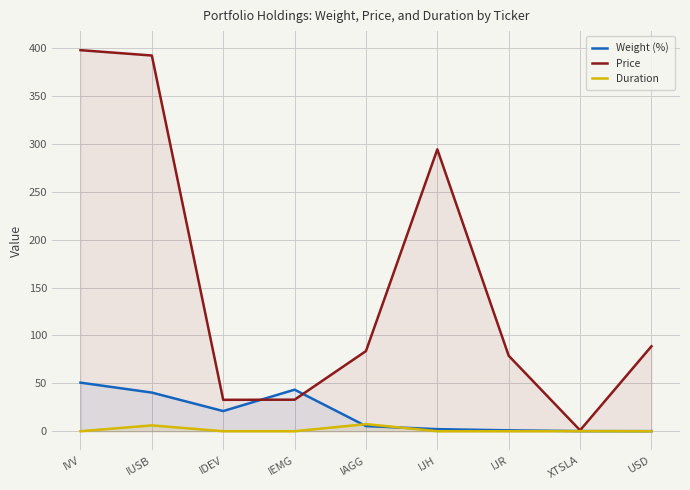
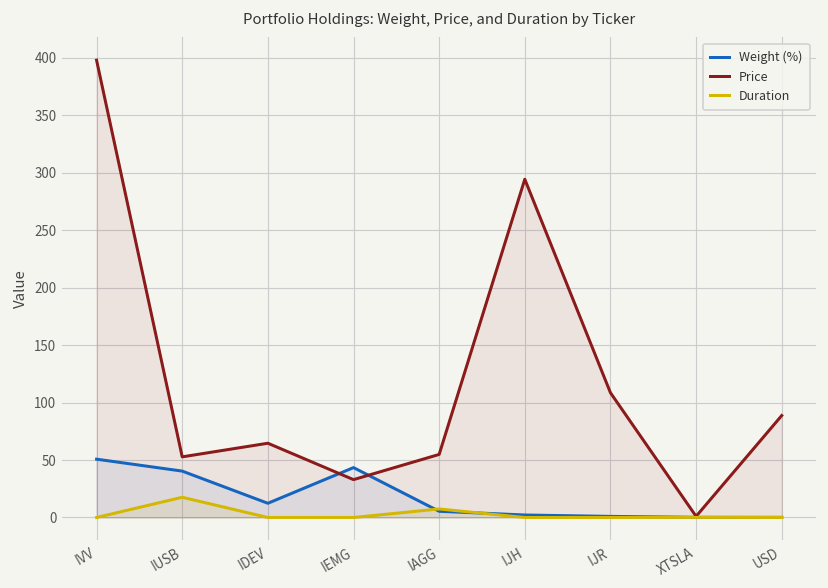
Price, IUSB: 390 -> 50
Duration, IUSB: 10 -> 20
Weight (%), IDEV: 20 -> 10
Price, IDEV: 30 -> 60
Price, IAGG: 80 -> 50
Price, IJR: 80 -> 110
